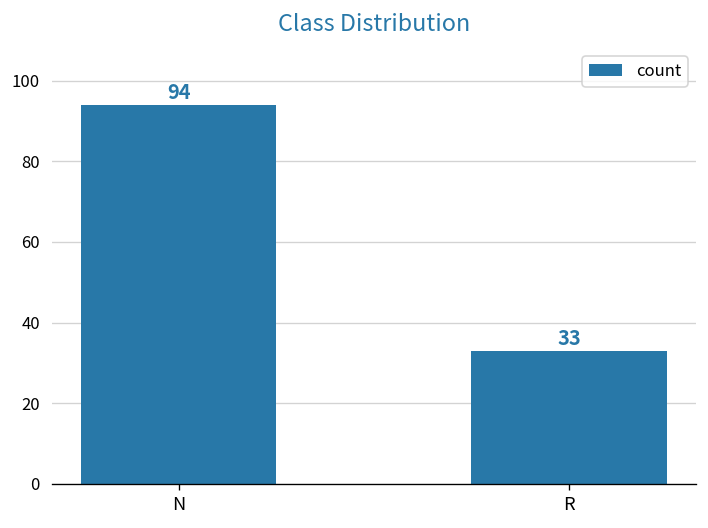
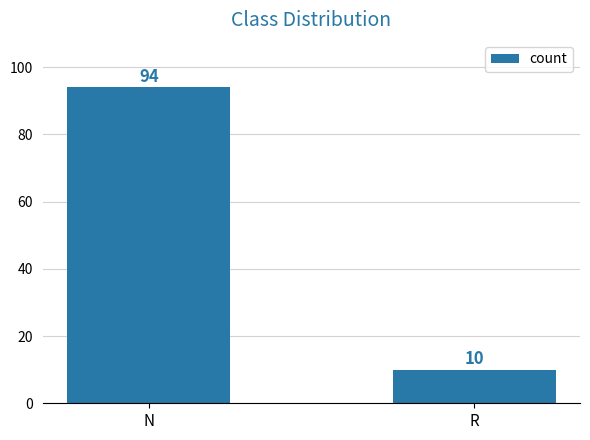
R: 33 -> 10
